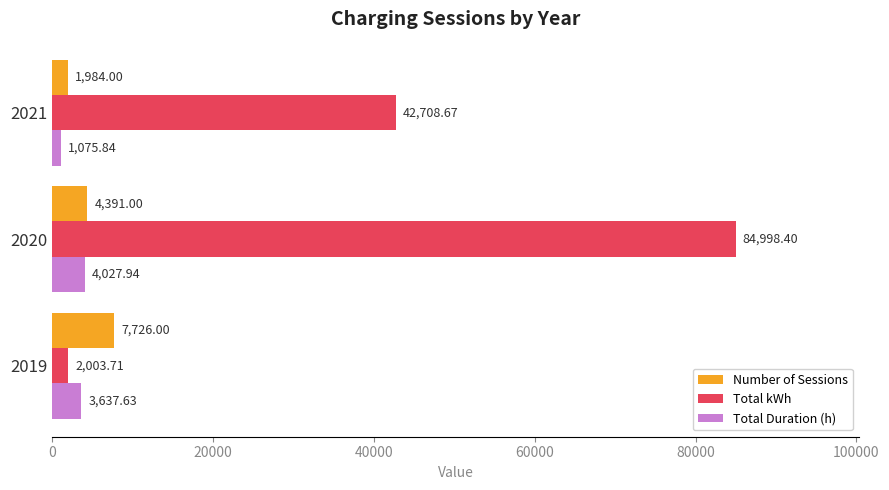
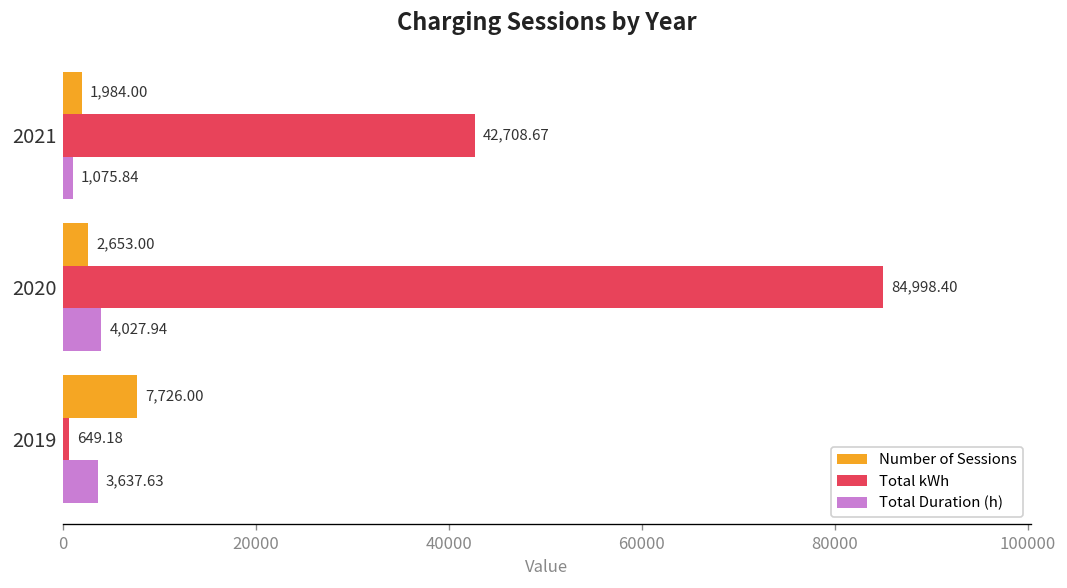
Number of Sessions, 2020: 4,391.00 -> 2,653.00
Total kWh, 2019: 2,003.71 -> 649.18
